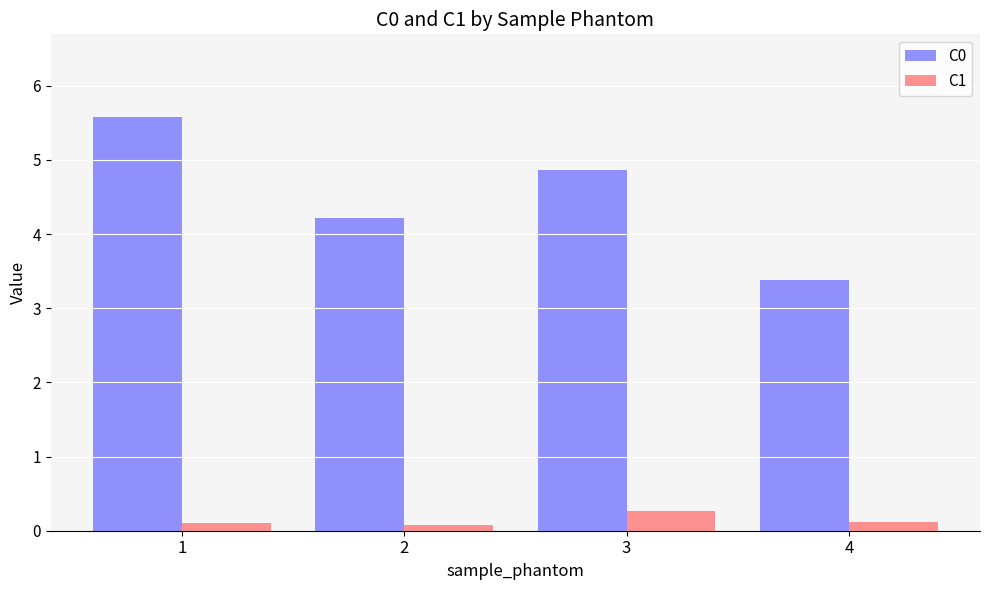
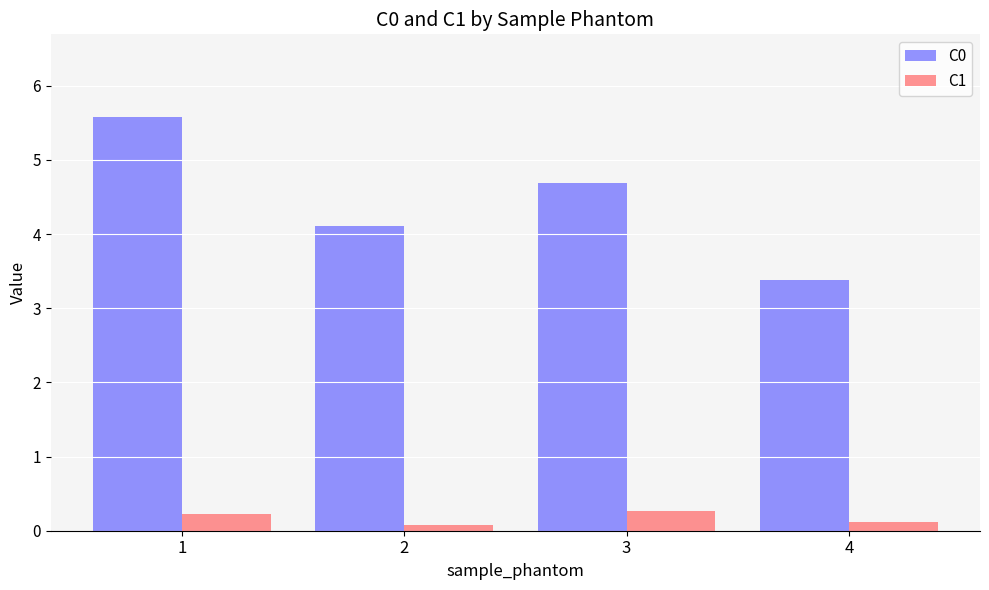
C1, 1: 0.1 -> 0.2
C0, 2: 4.2 -> 4.1
C0, 3: 4.9 -> 4.7
